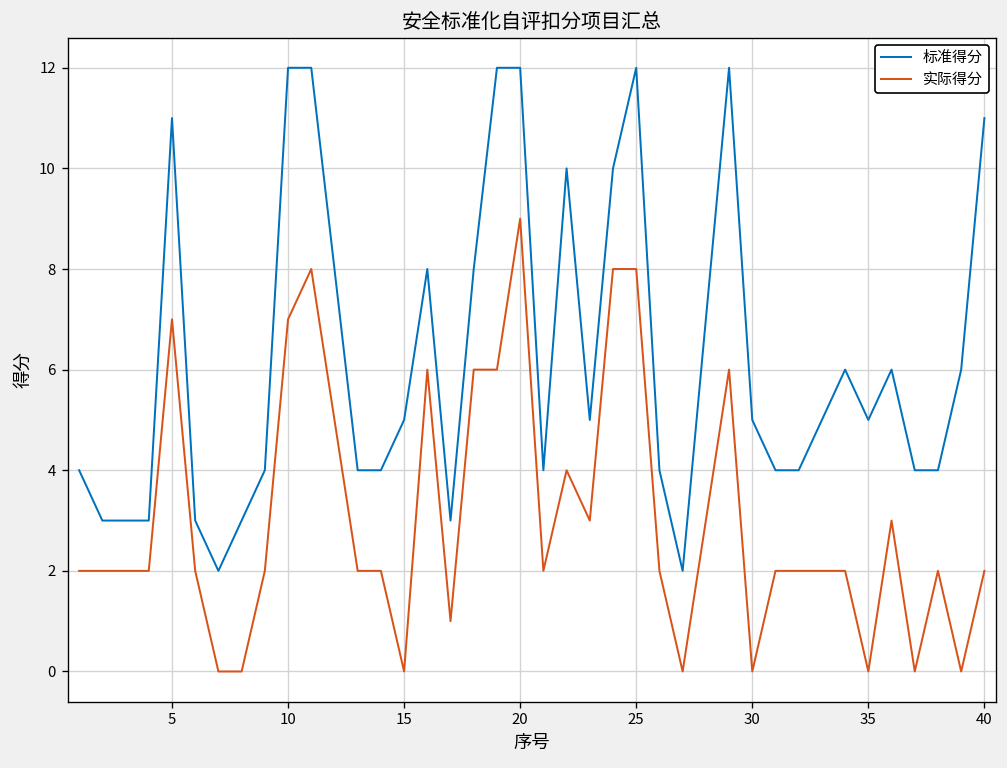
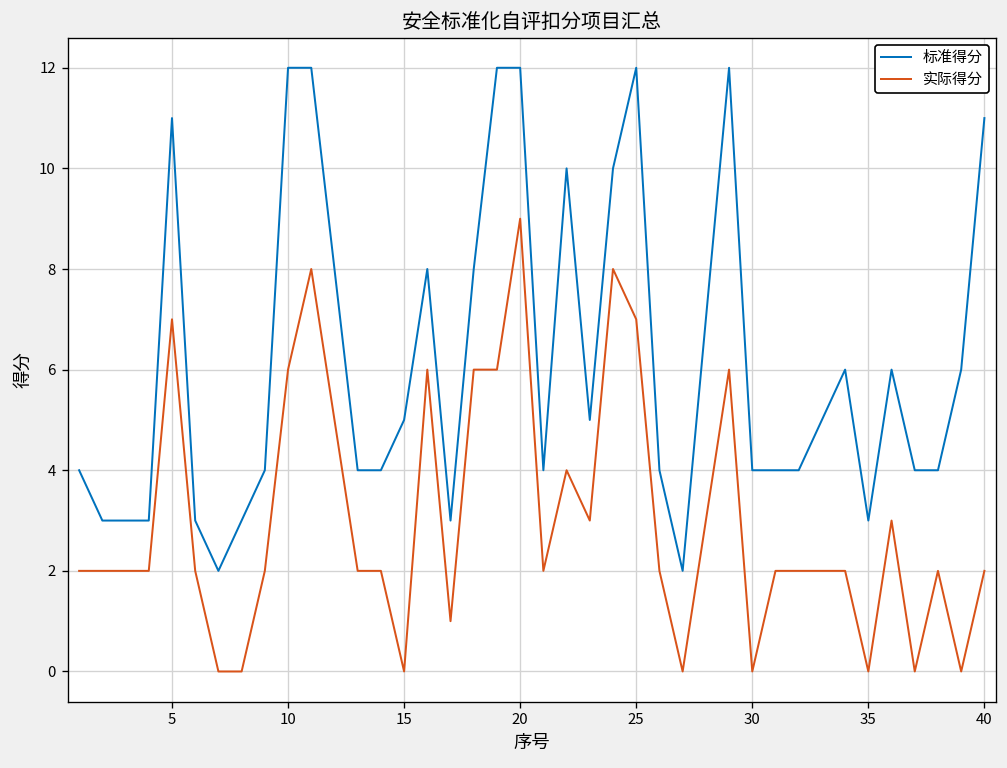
实际得分, 10: 7 -> 6
实际得分, 25: 8 -> 7
标准得分, 30: 5 -> 4
标准得分, 35: 5 -> 3
